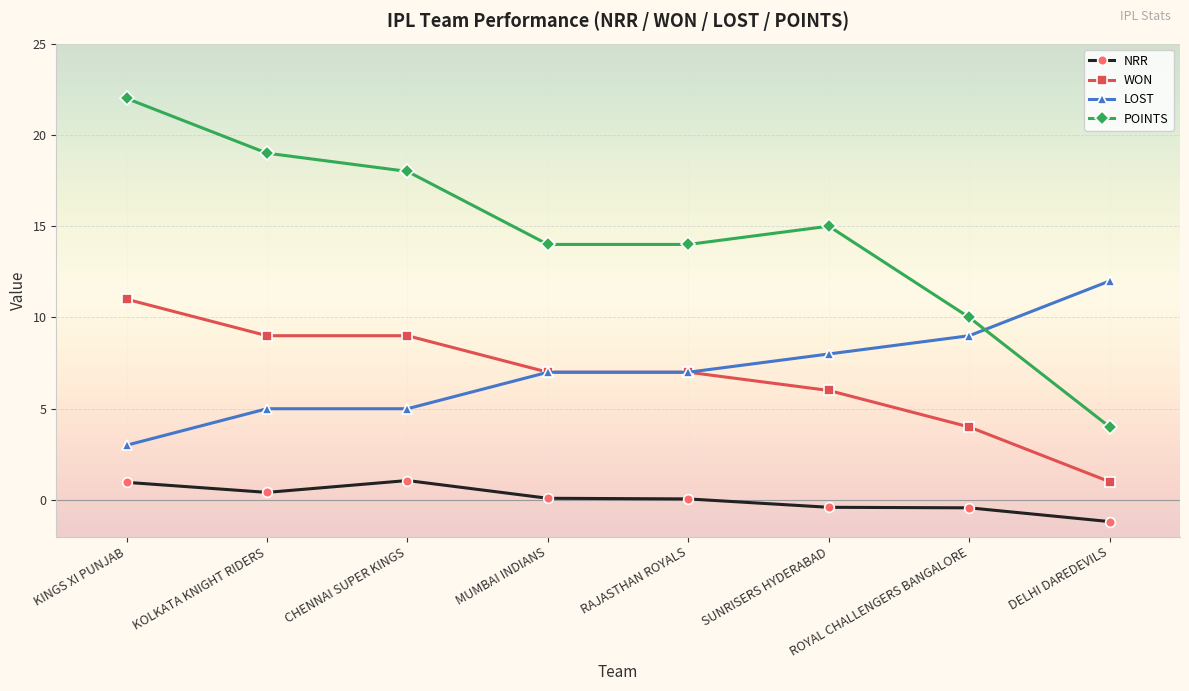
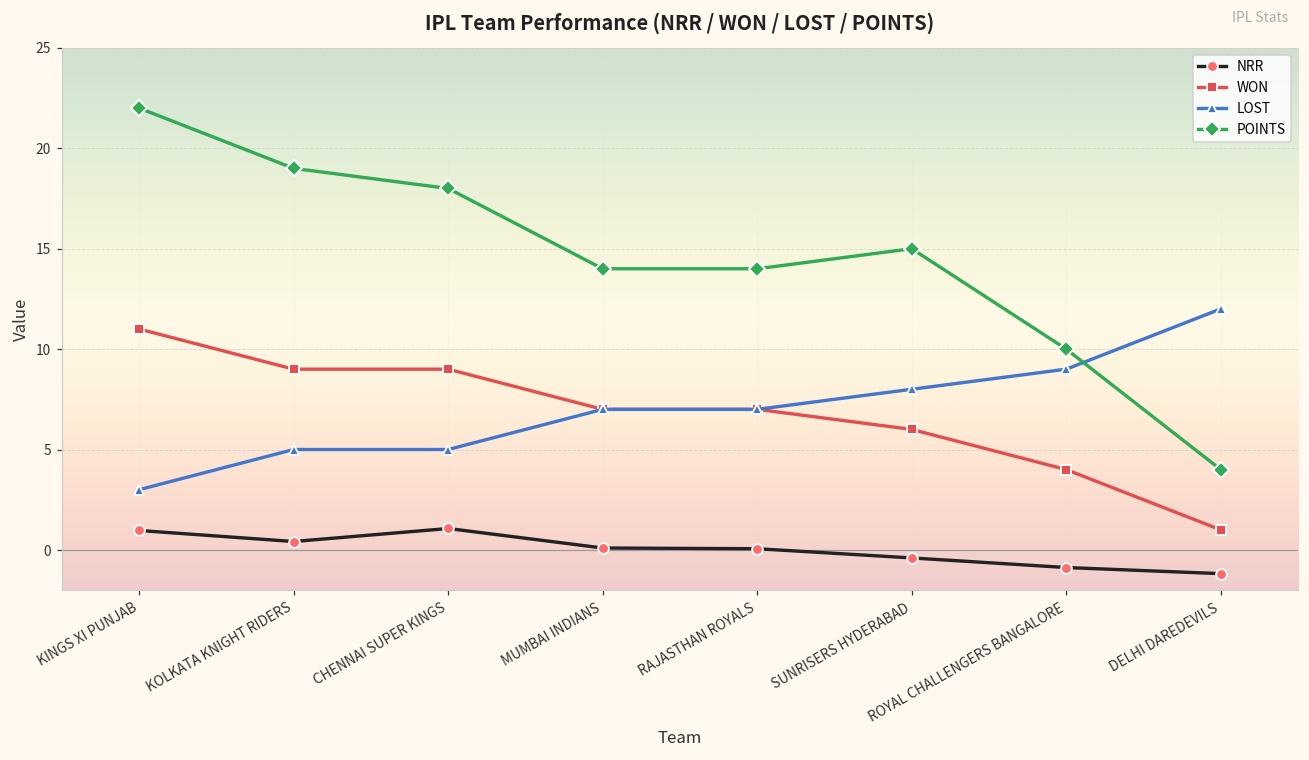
NRR, ROYAL CHALLENGERS BANGALORE: -0.4 -> -0.9
